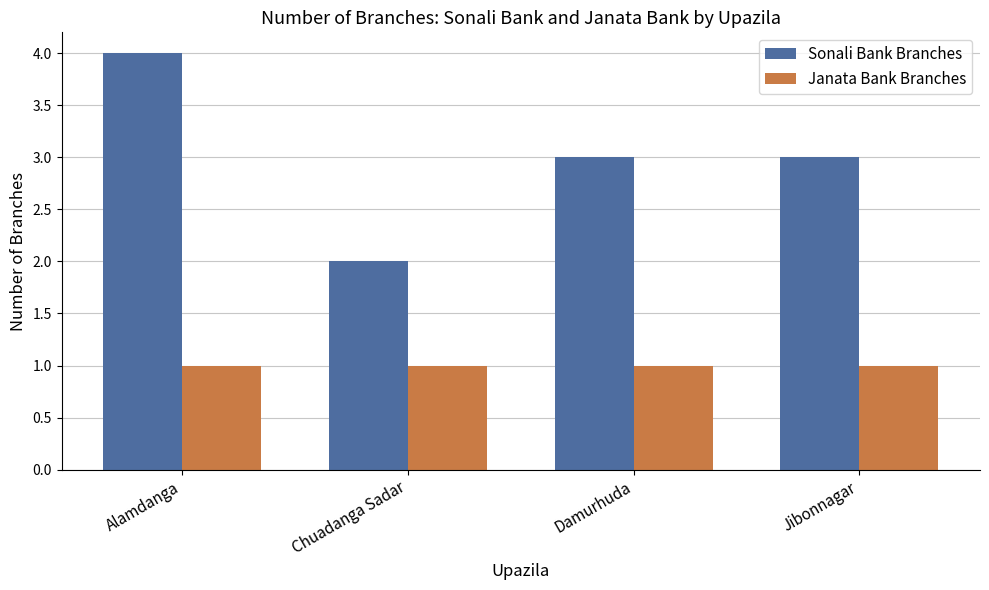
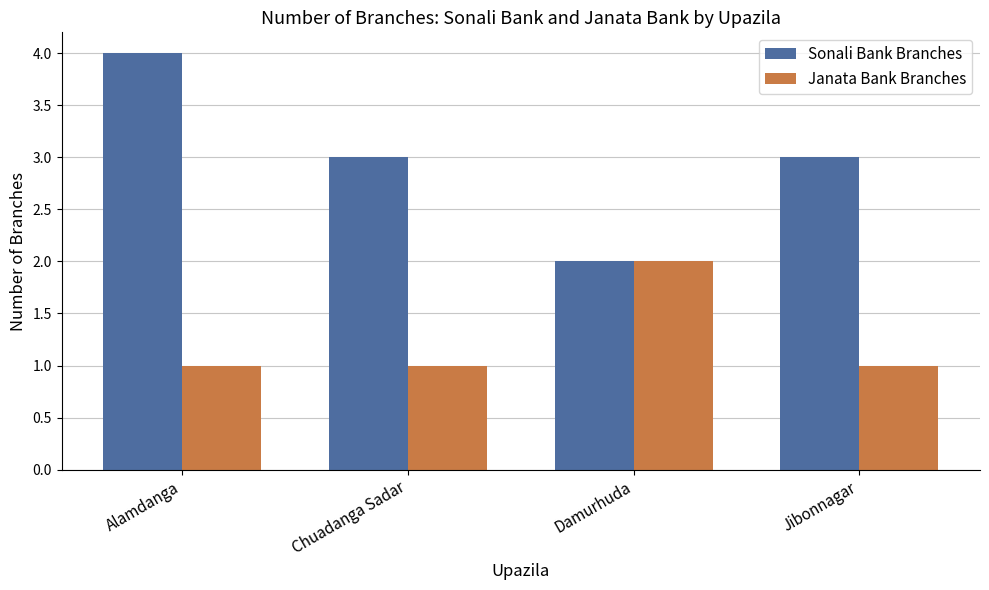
Sonali Bank Branches, Chuadanga Sadar: 2 -> 3
Sonali Bank Branches, Damurhuda: 3 -> 2
Janata Bank Branches, Damurhuda: 1 -> 2
